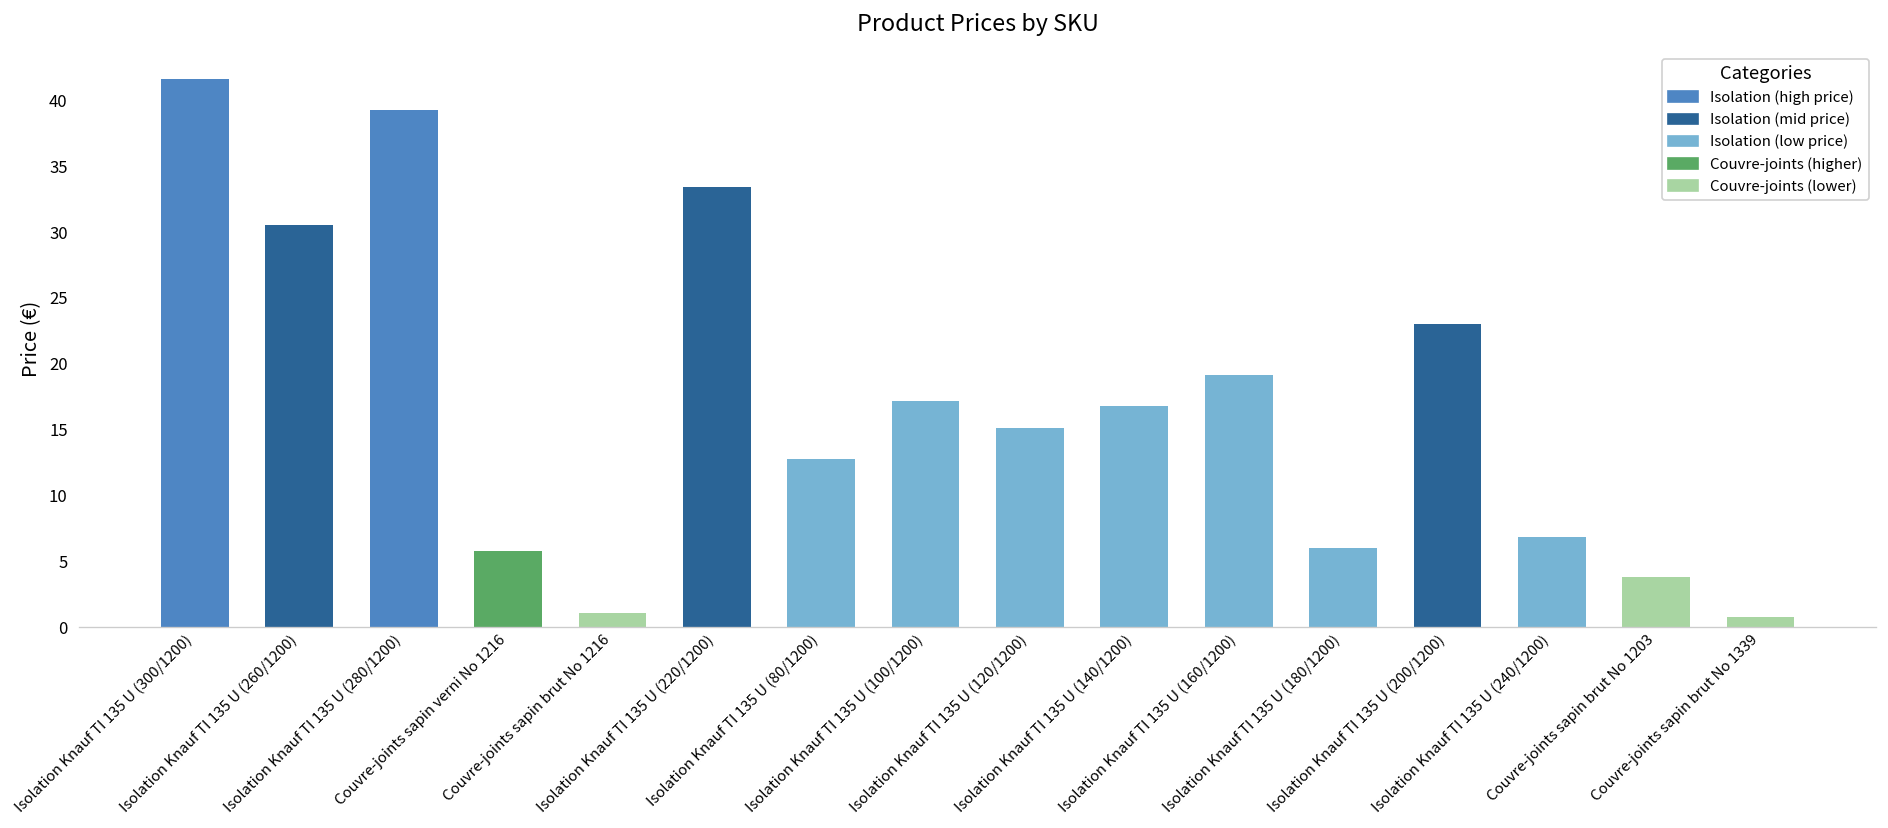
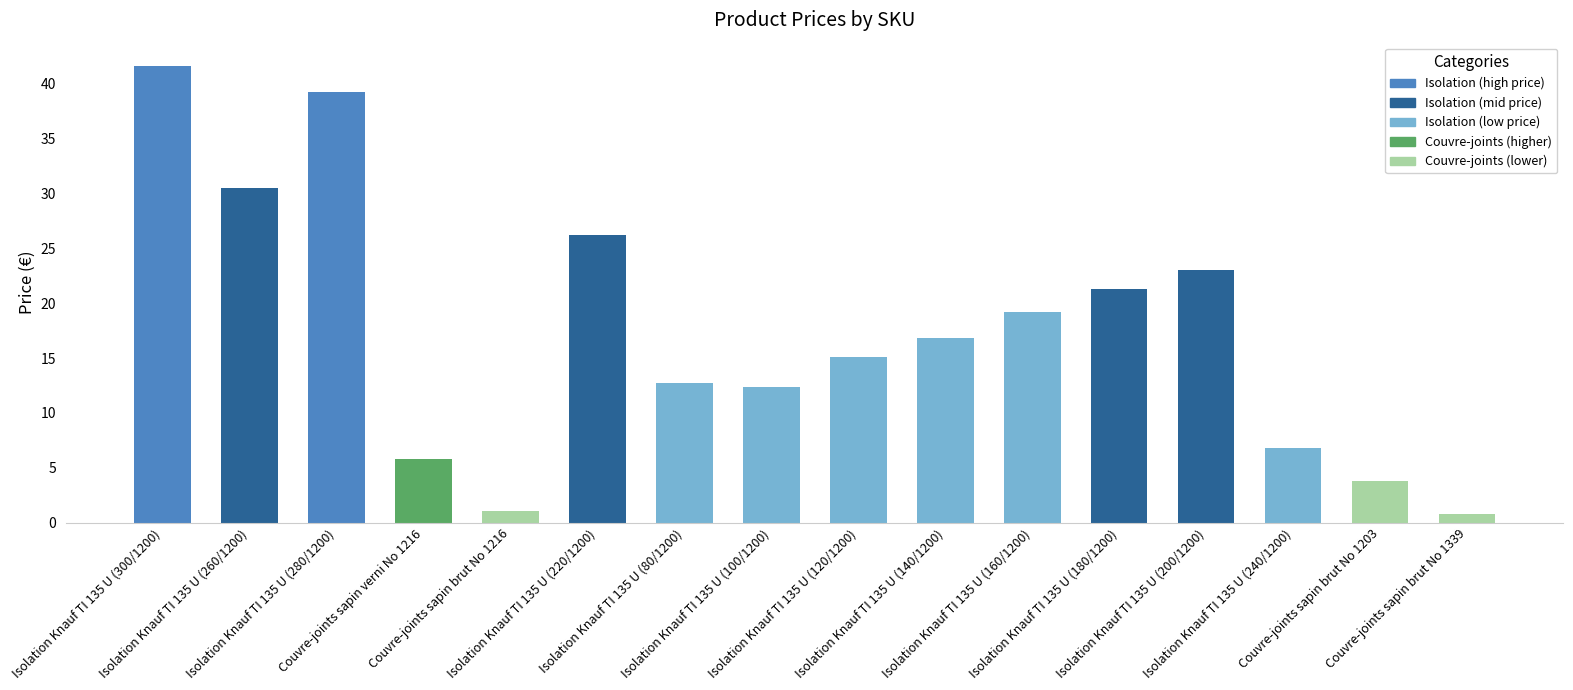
Isolation Knauf TI 135 U (220/1200): 33.4 -> 26.2
Isolation Knauf TI 135 U (100/1200): 17.2 -> 12.4
Isolation Knauf TI 135 U (180/1200): 6.0 -> 21.3
